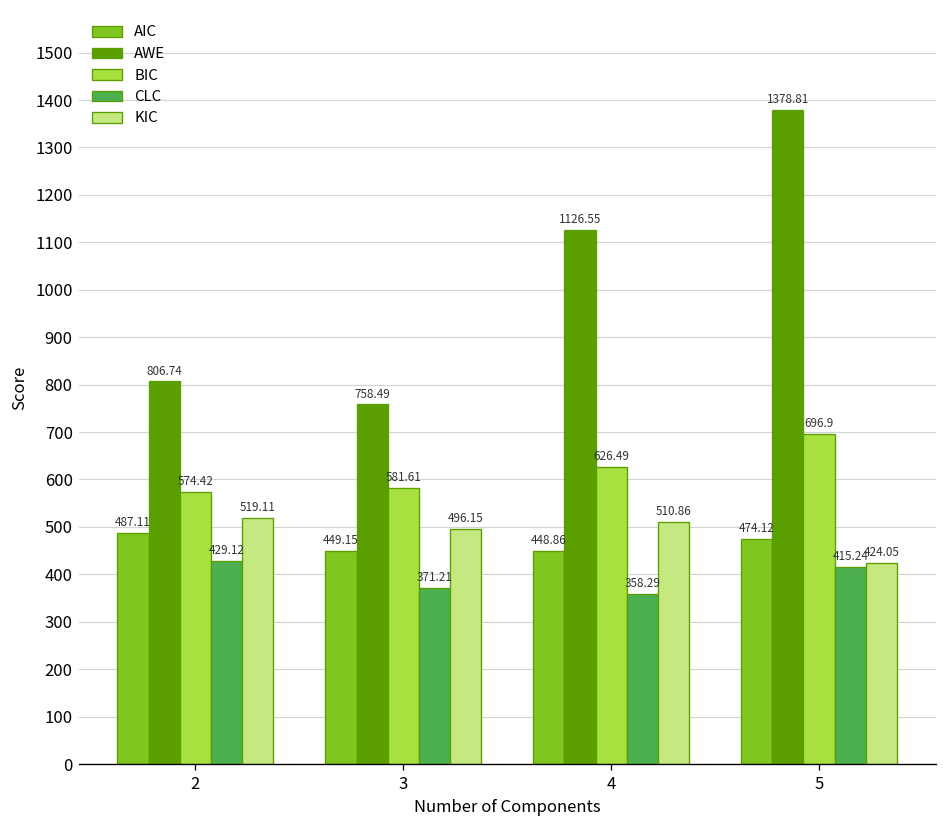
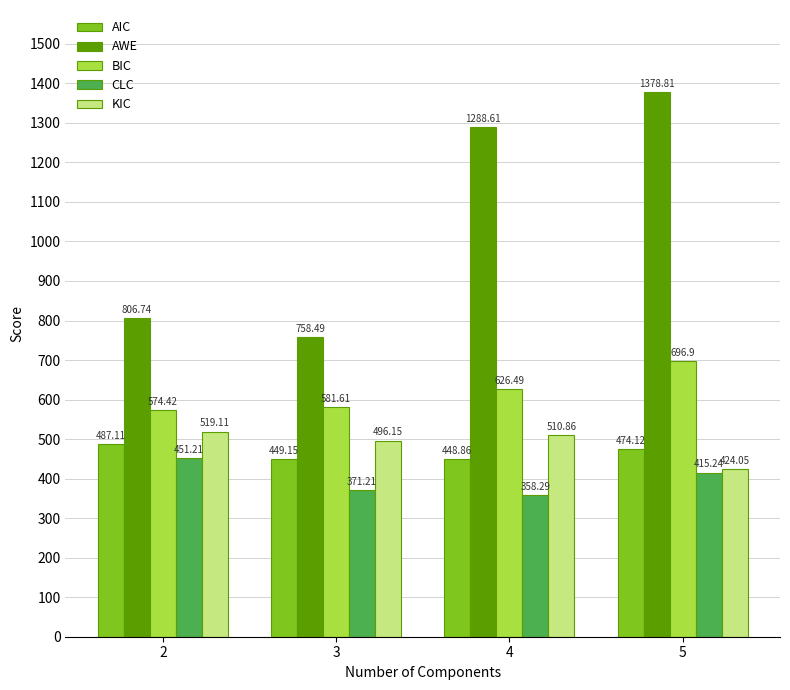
CLC, 2: 429.12 -> 451.21
AWE, 4: 1126.55 -> 1288.61
